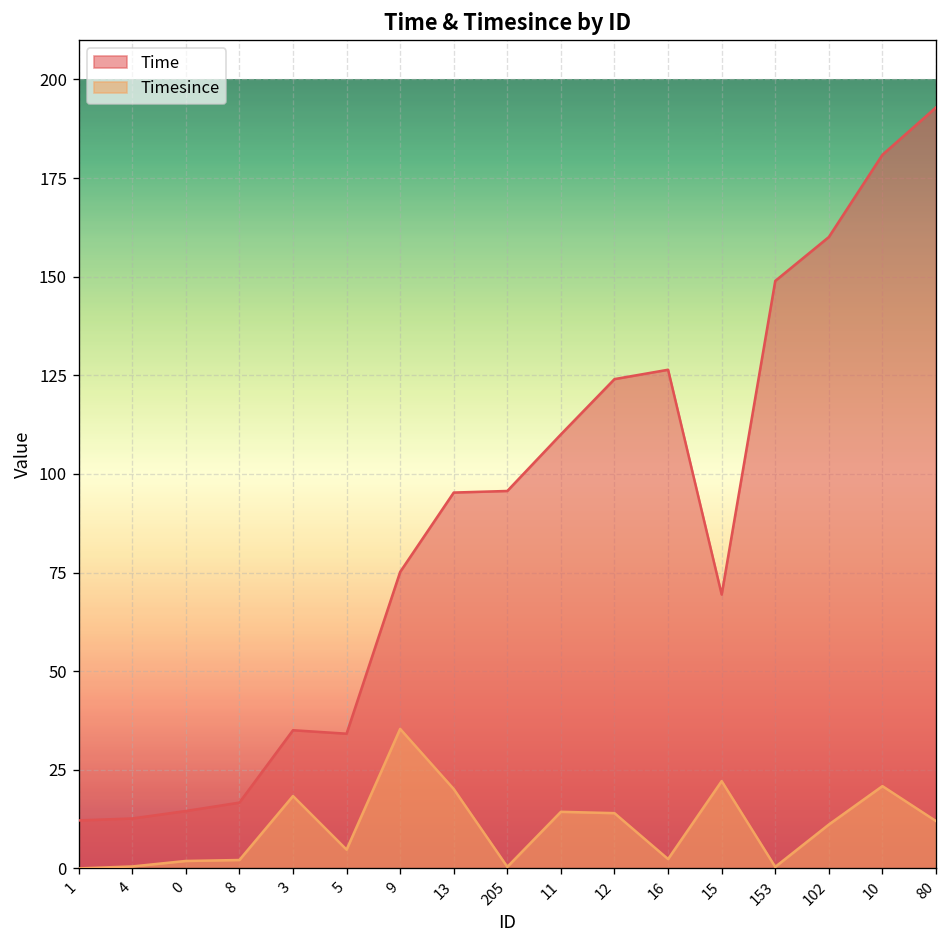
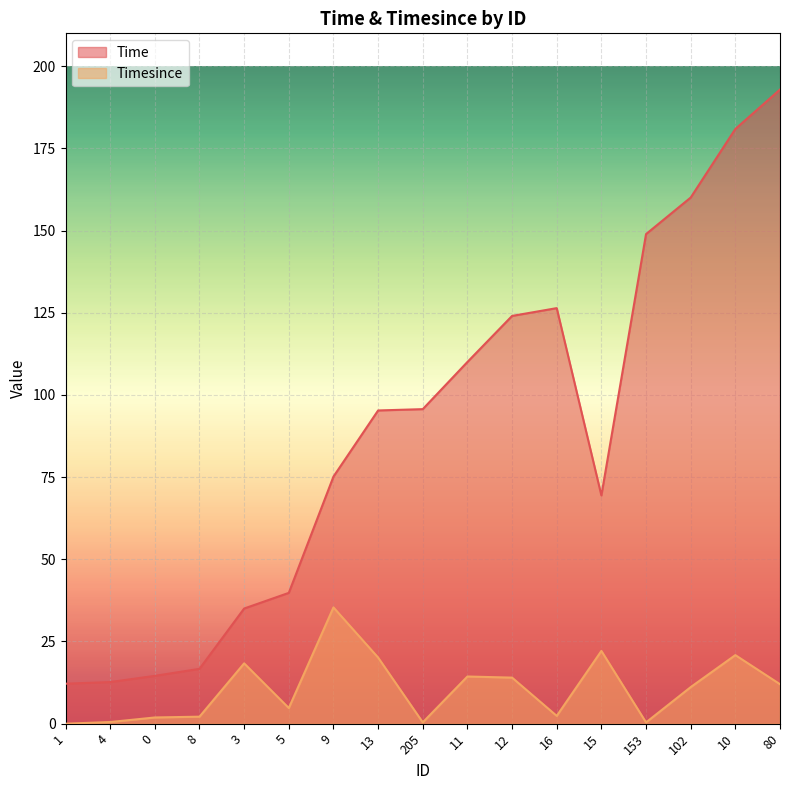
Time, 5: 34 -> 40
